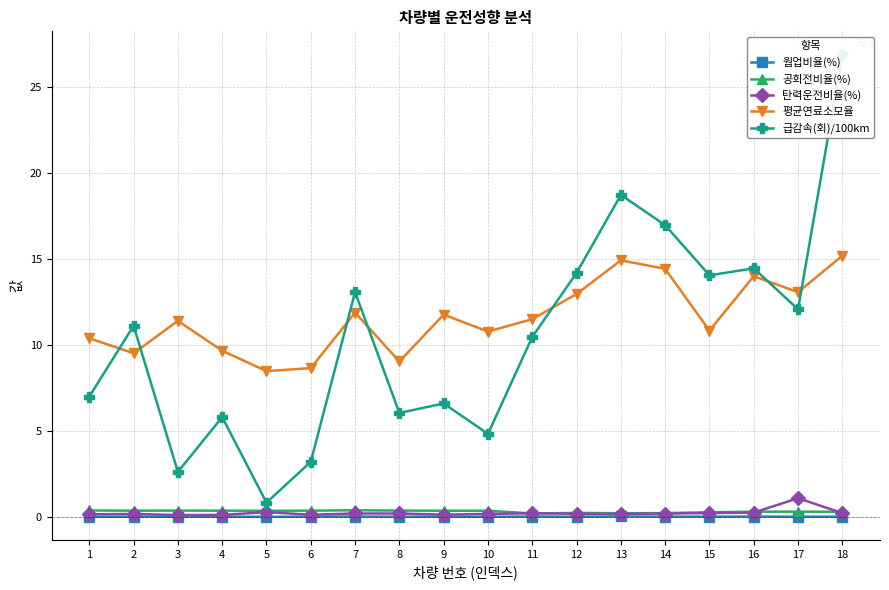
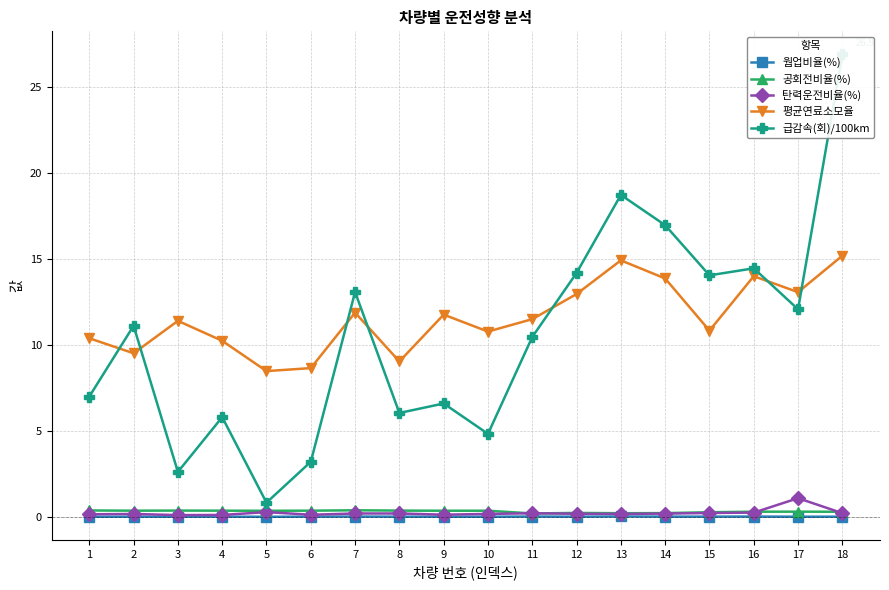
평균연료소모율, 4: 9.7 -> 10.2
평균연료소모율, 14: 14.4 -> 13.9
